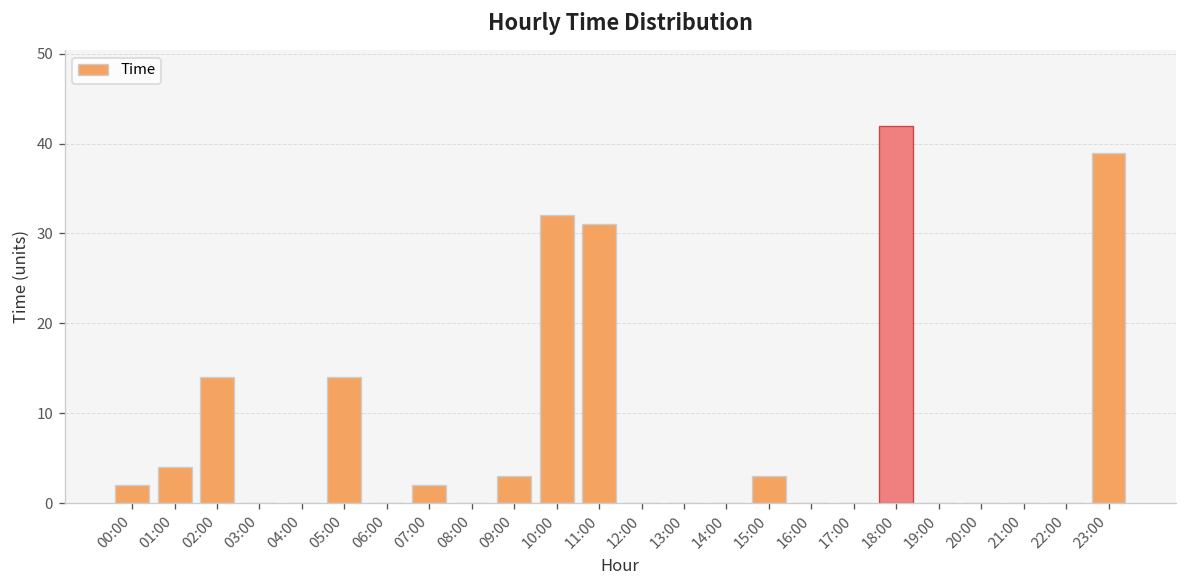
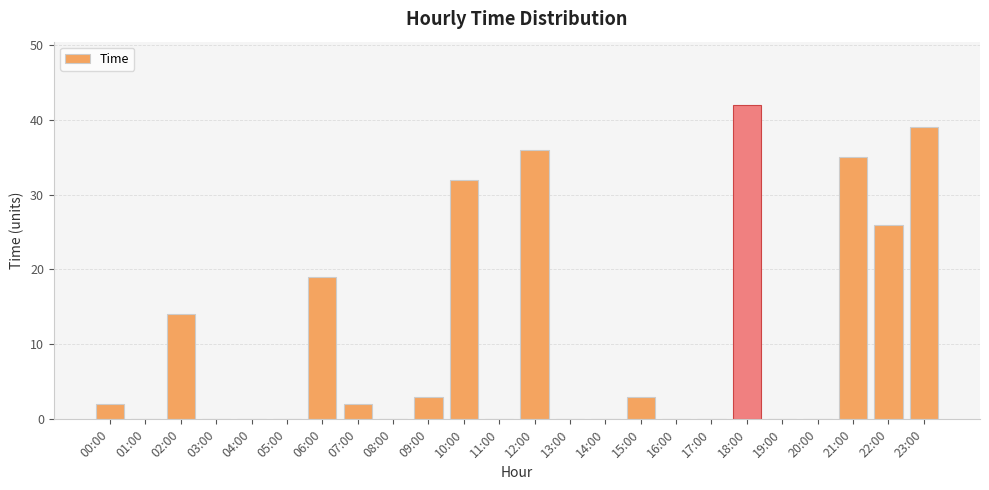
01:00: 4 -> 0
05:00: 14 -> 0
06:00: 0 -> 19
11:00: 31 -> 0
12:00: 0 -> 36
21:00: 0 -> 35
22:00: 0 -> 26
